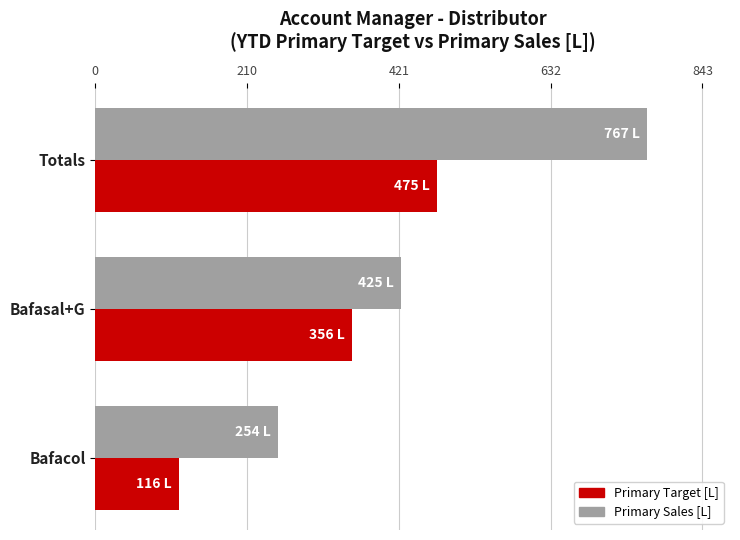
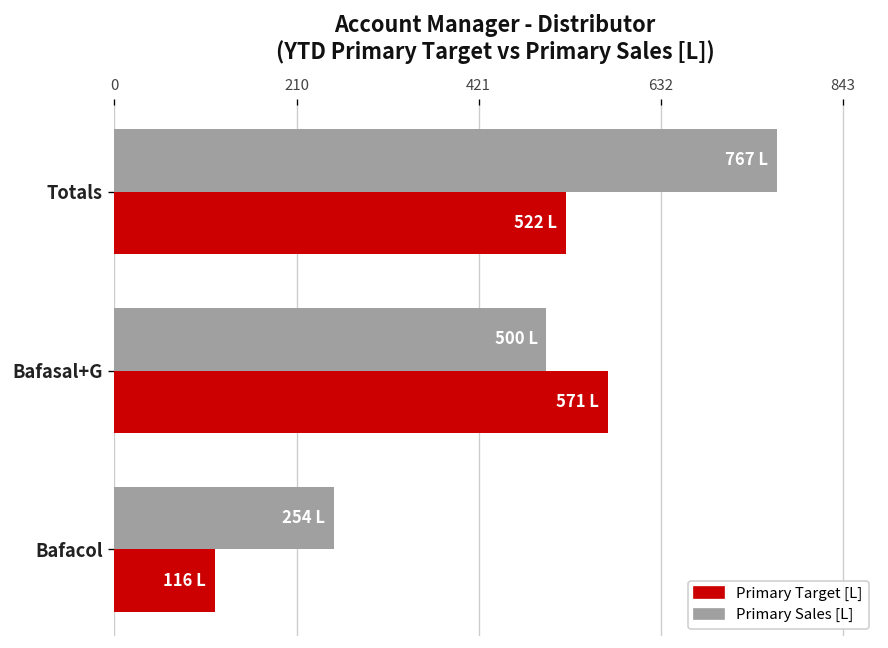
Primary Target [L], Totals: 475 -> 522
Primary Sales [L], Bafasal+G: 425 -> 500
Primary Target [L], Bafasal+G: 356 -> 571
